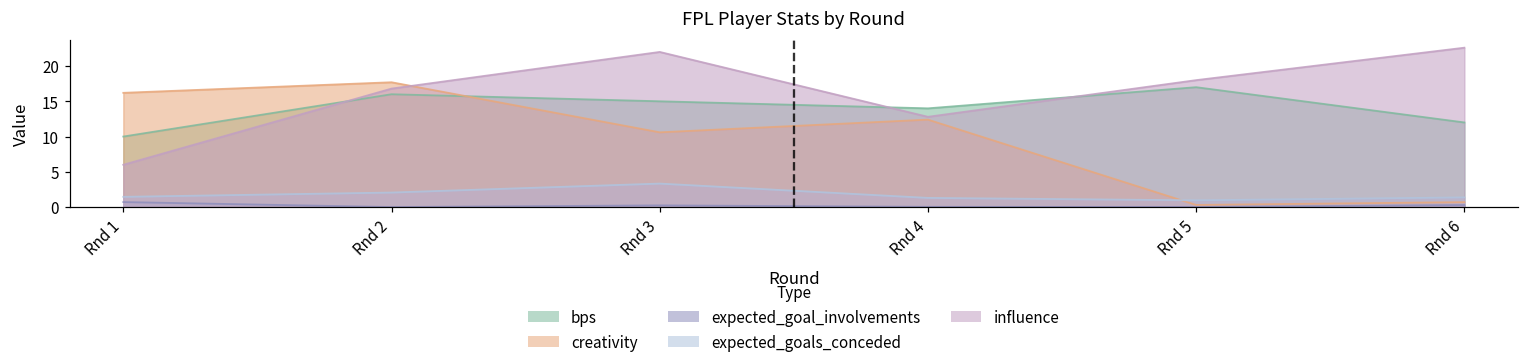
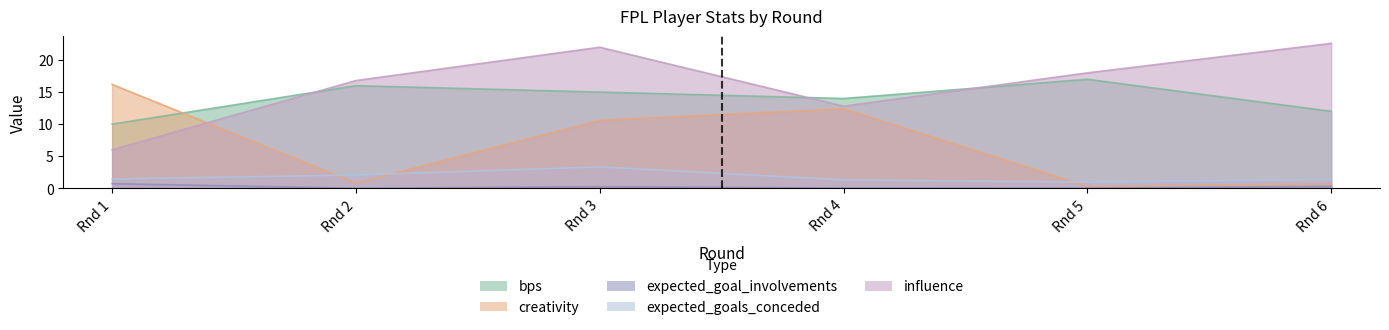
creativity, Rnd 2: 18 -> 1
